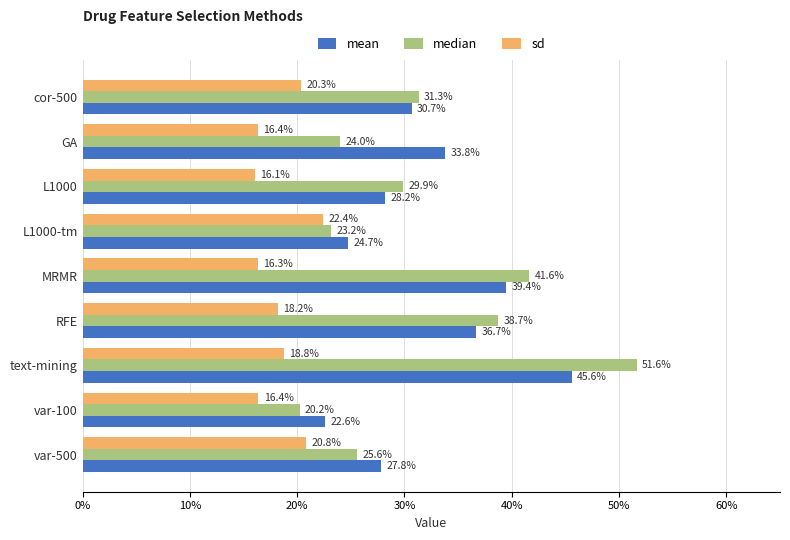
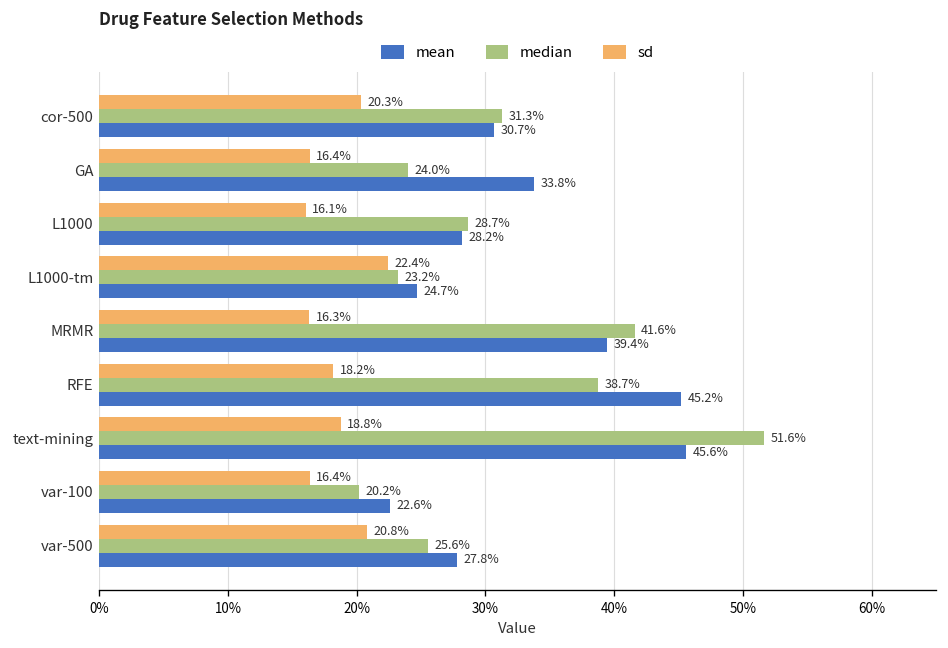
median, L1000: 29.9% -> 28.7%
mean, RFE: 36.7% -> 45.2%
